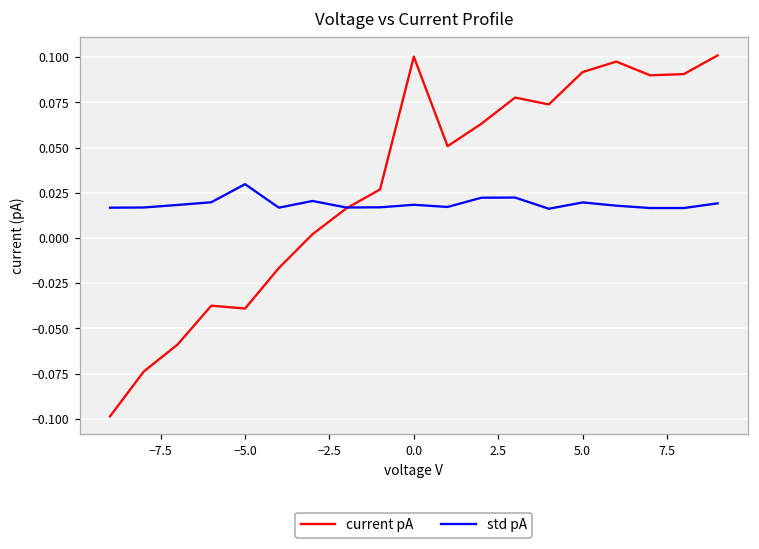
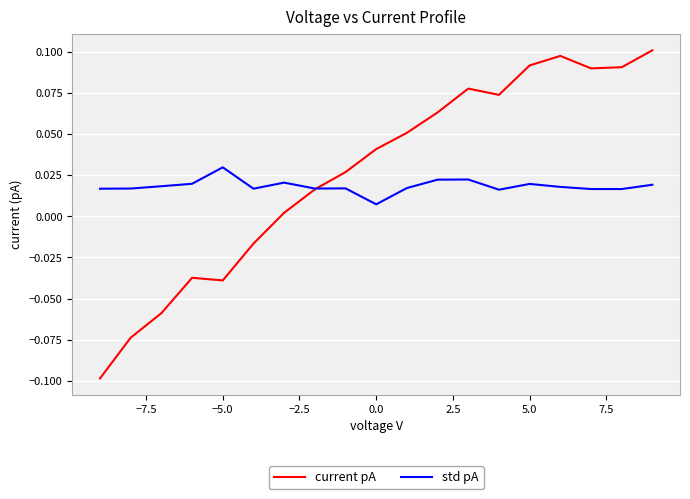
current pA, 0.0: 0.100 -> 0.041
std pA, 0.0: 0.018 -> 0.007
